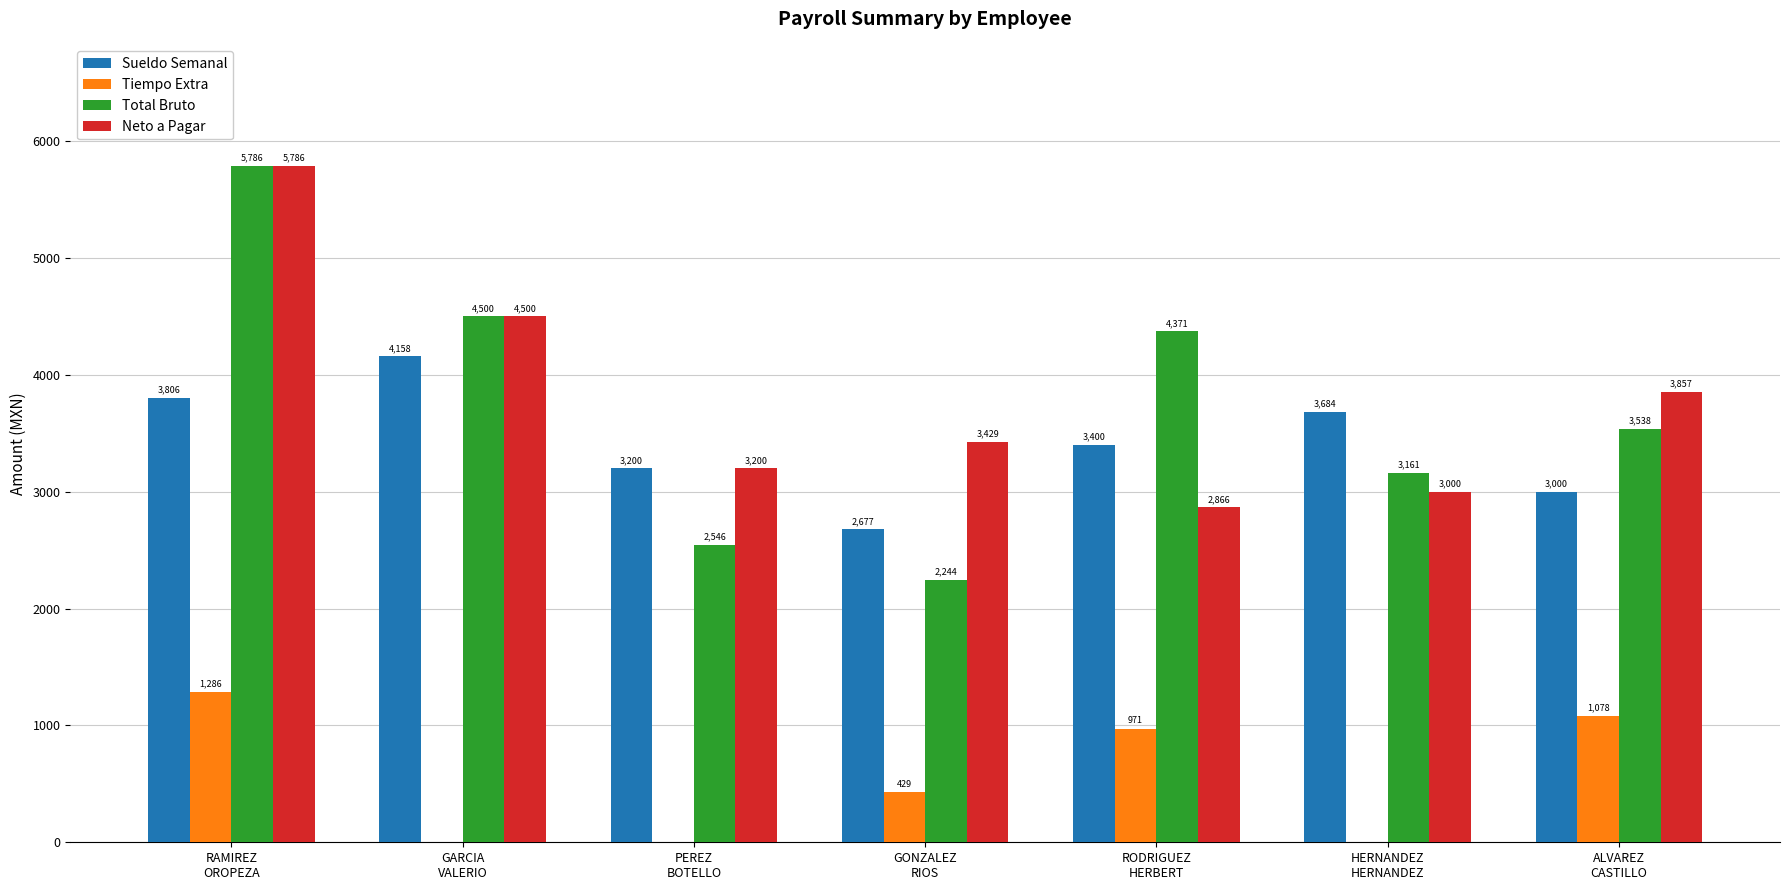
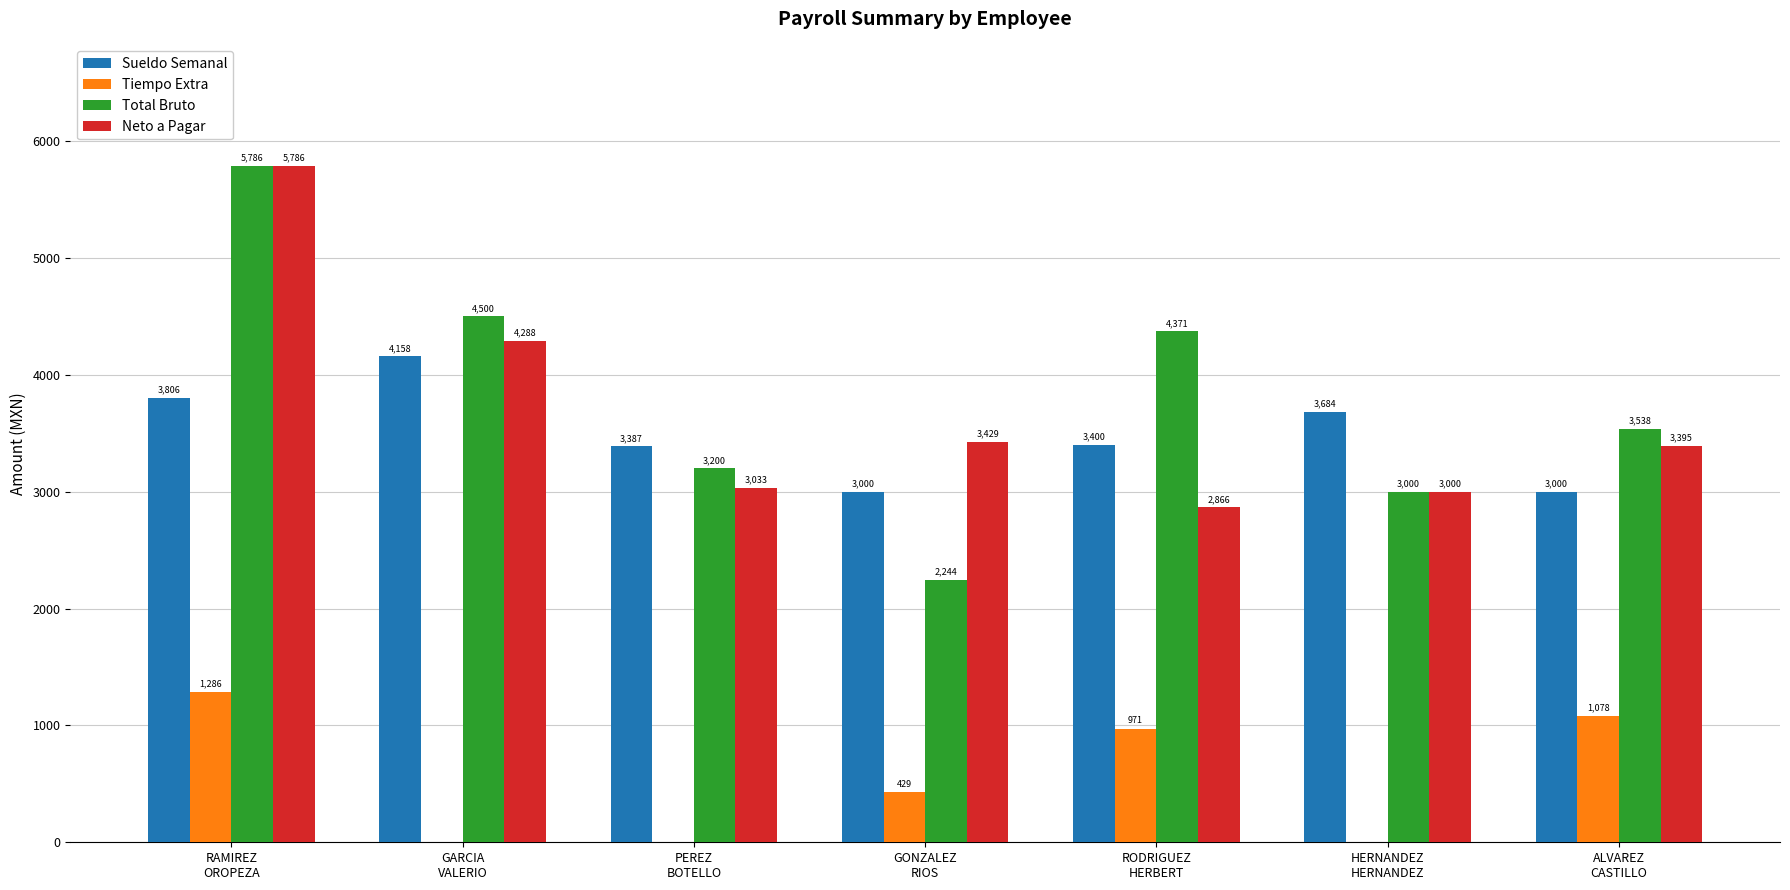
Neto a Pagar, GARCIA VALERIO: 4,500 -> 4,288
Sueldo Semanal, PEREZ BOTELLO: 3,200 -> 3,387
Total Bruto, PEREZ BOTELLO: 2,546 -> 3,200
Neto a Pagar, PEREZ BOTELLO: 3,200 -> 3,033
Sueldo Semanal, GONZALEZ RIOS: 2,677 -> 3,000
Total Bruto, HERNANDEZ HERNANDEZ: 3,161 -> 3,000
Neto a Pagar, ALVAREZ CASTILLO: 3,857 -> 3,395
